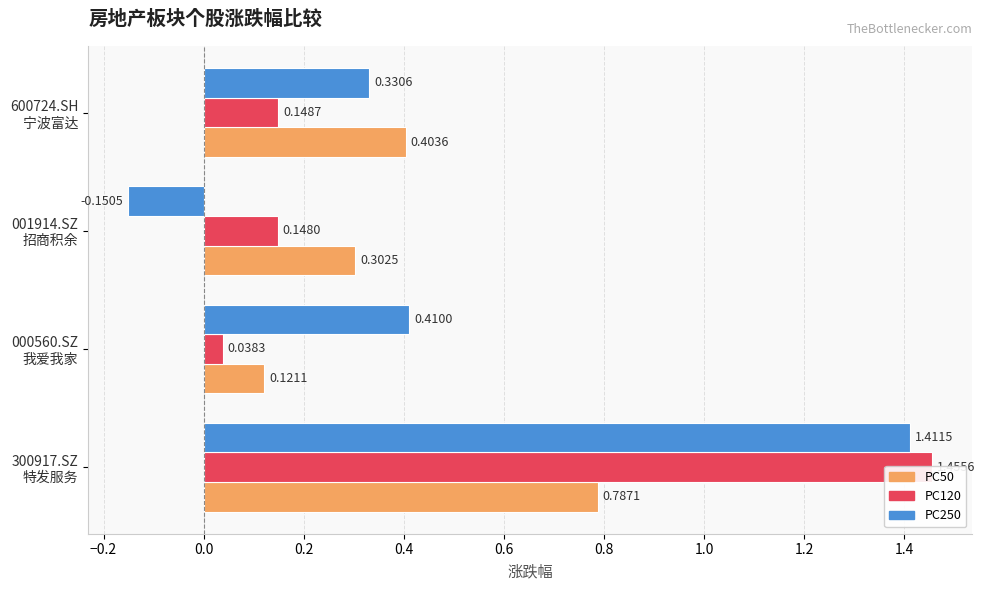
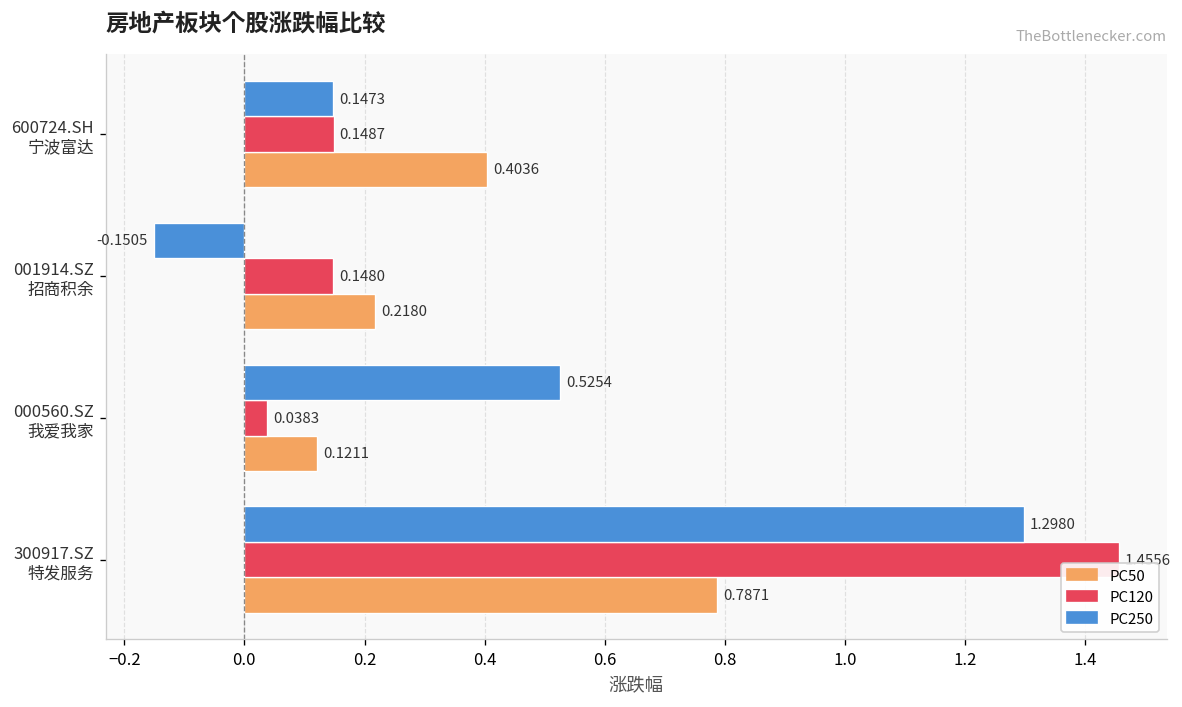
PC250, 600724.SH 宁波富达: 0.3306 -> 0.1473
PC50, 001914.SZ 招商积余: 0.3025 -> 0.2180
PC250, 000560.SZ 我爱我家: 0.4100 -> 0.5254
PC250, 300917.SZ 特发服务: 1.4115 -> 1.2980
